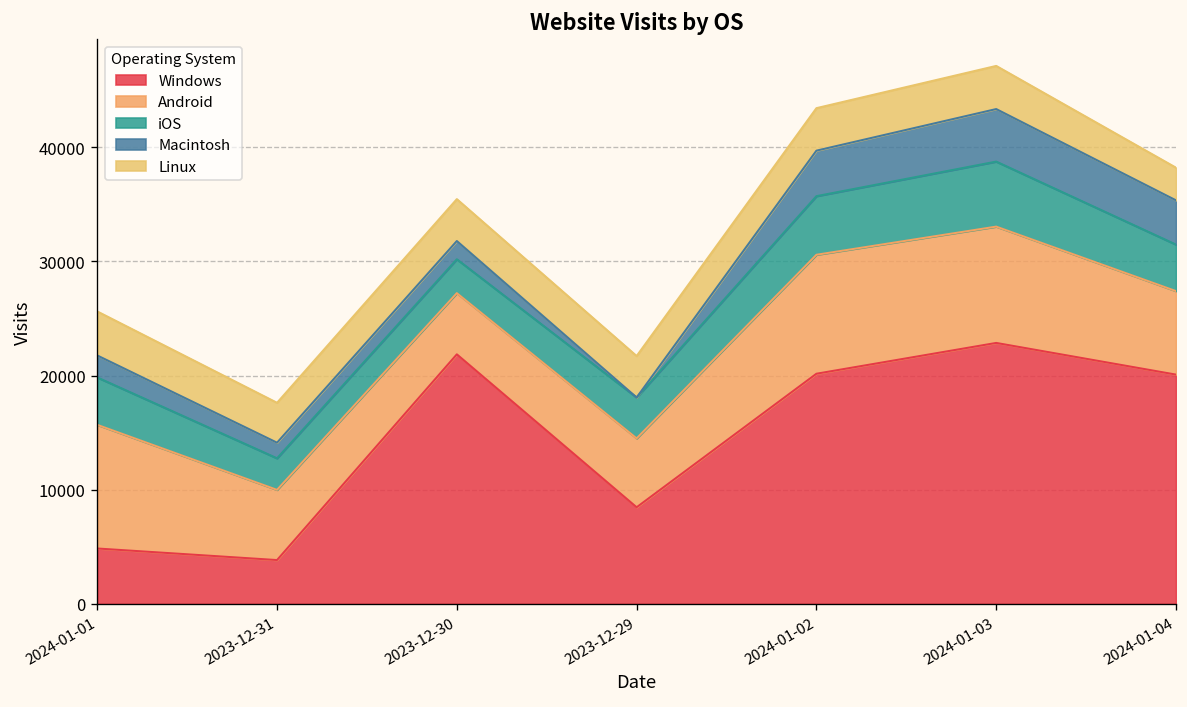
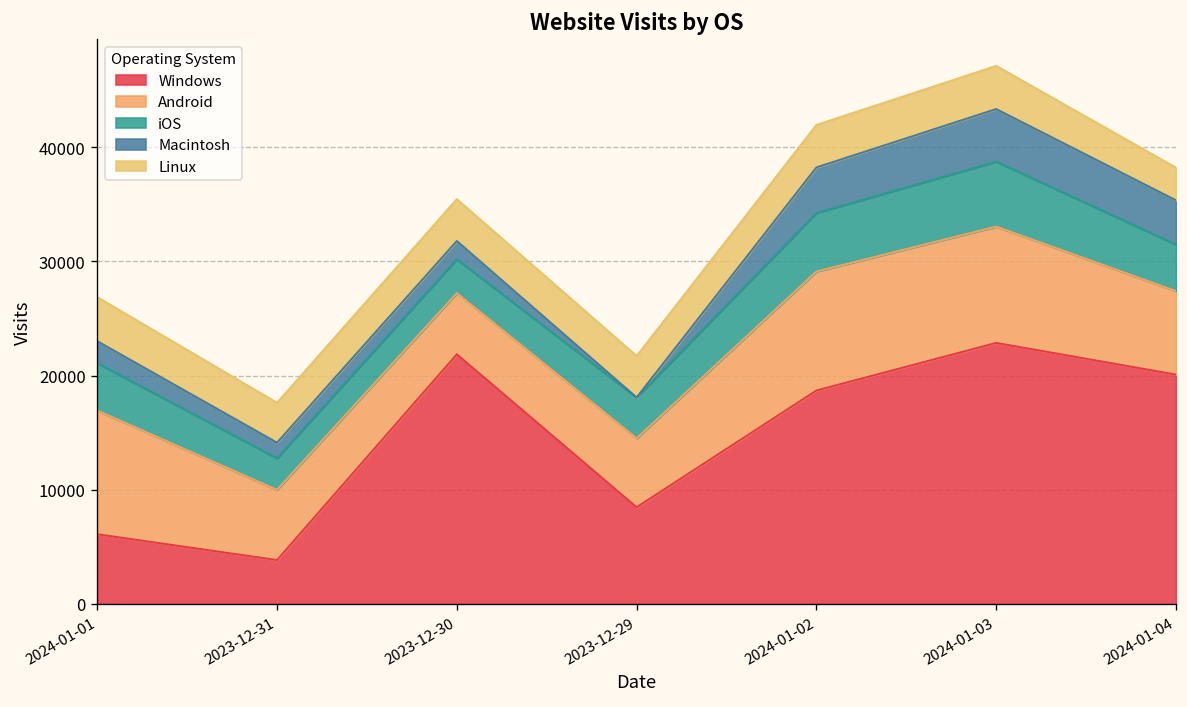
Windows, 2024-01-01: 5000 -> 6000
Windows, 2024-01-02: 20000 -> 19000
